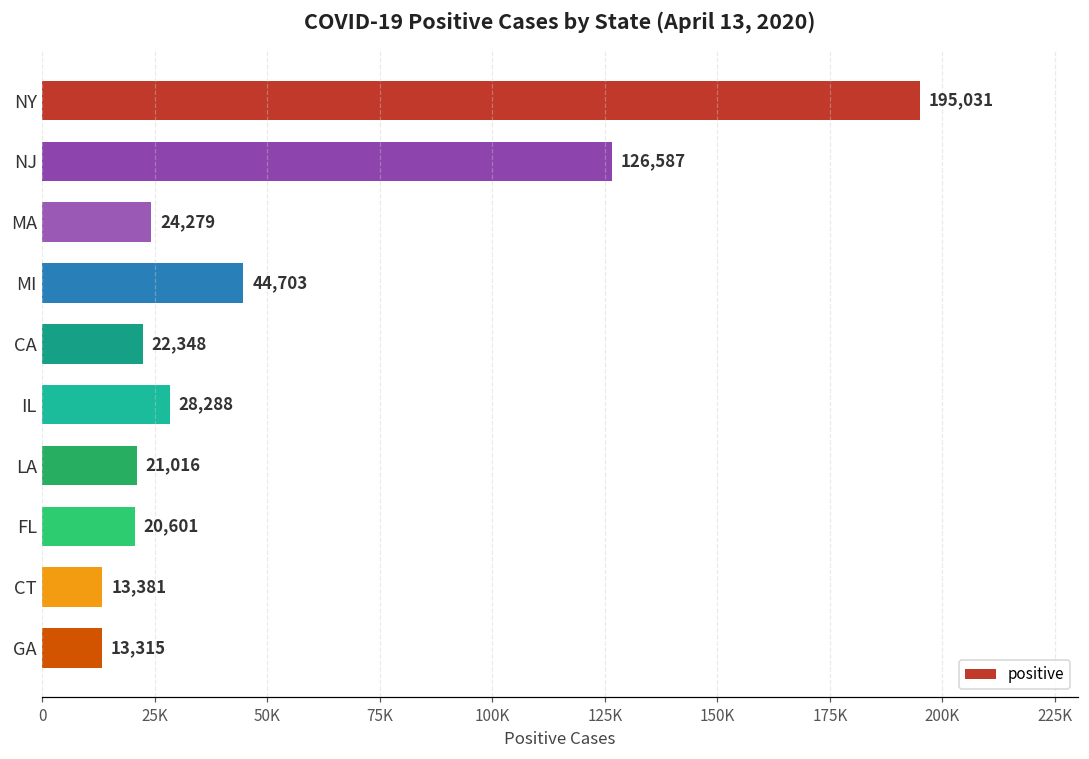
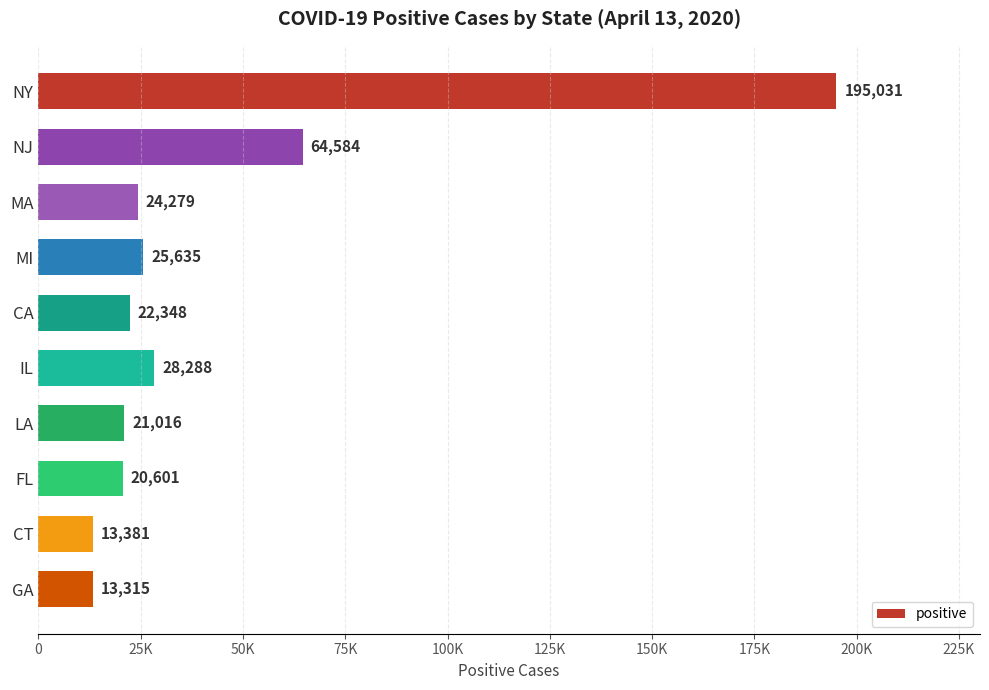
NJ: 126,587 -> 64,584
MI: 44,703 -> 25,635
